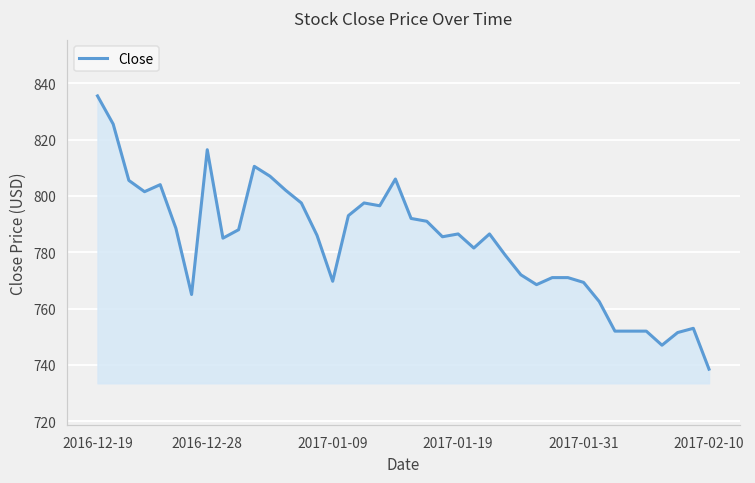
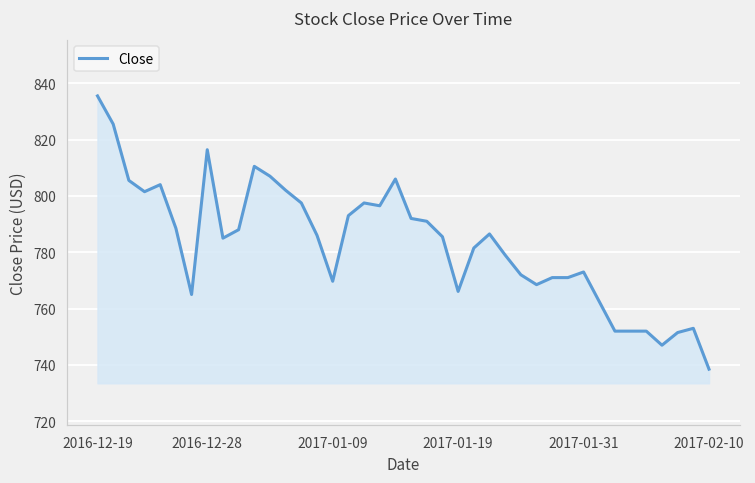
2017-01-19: 787 -> 766
2017-01-31: 769 -> 773
